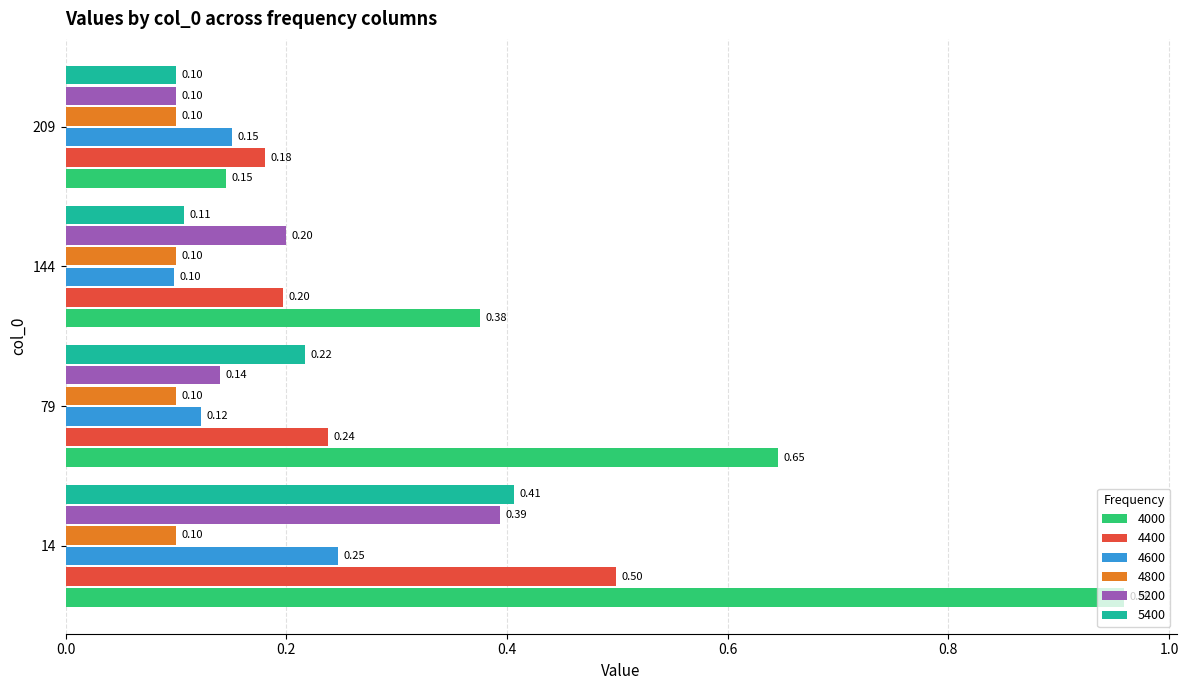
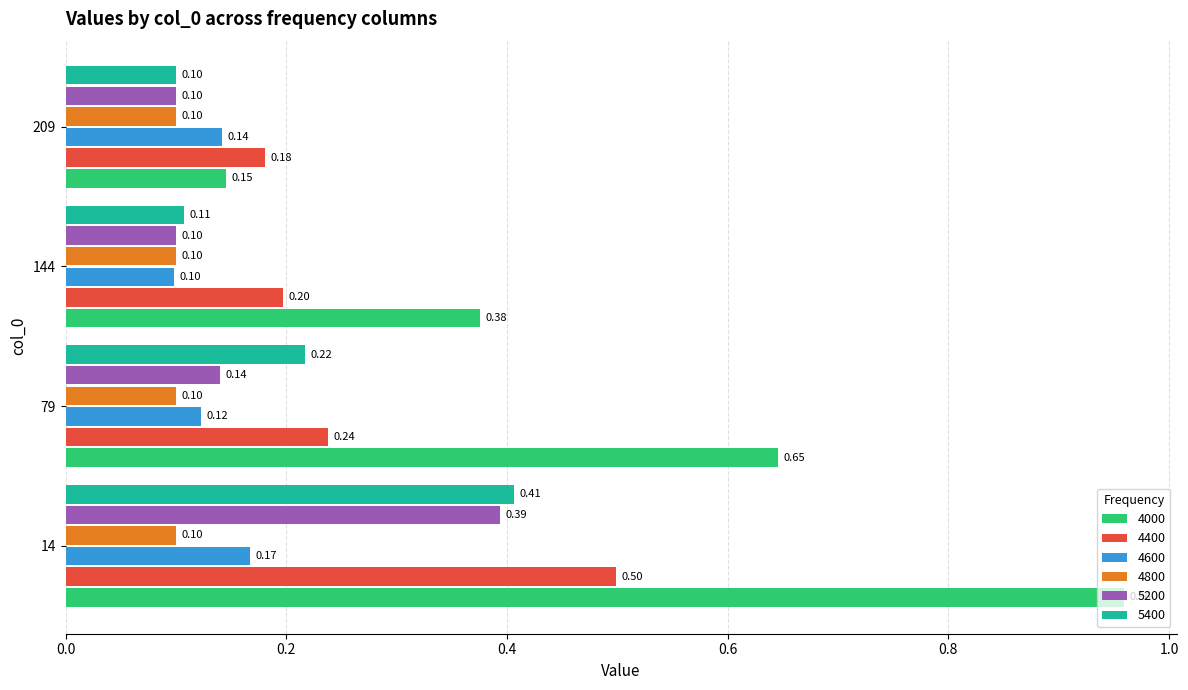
4600, 209: 0.15 -> 0.14
5200, 144: 0.20 -> 0.10
4600, 14: 0.25 -> 0.17
